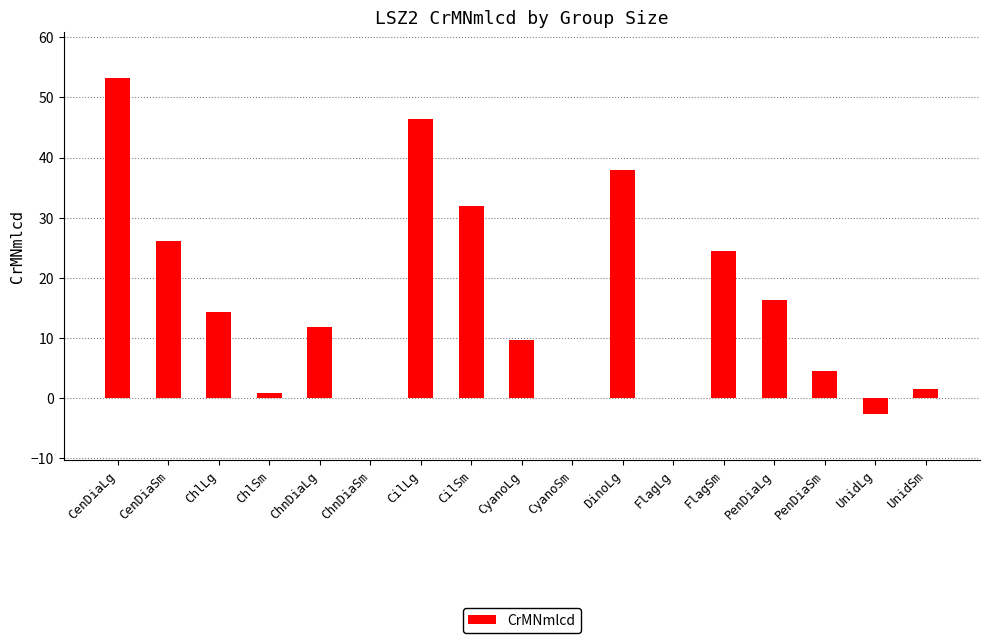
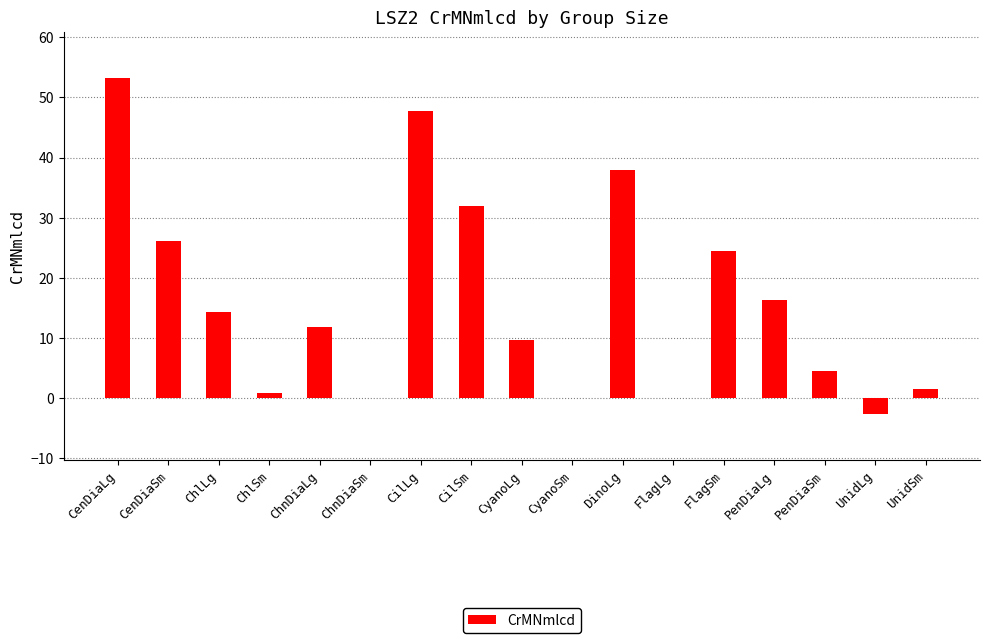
CilLg: 46 -> 48
